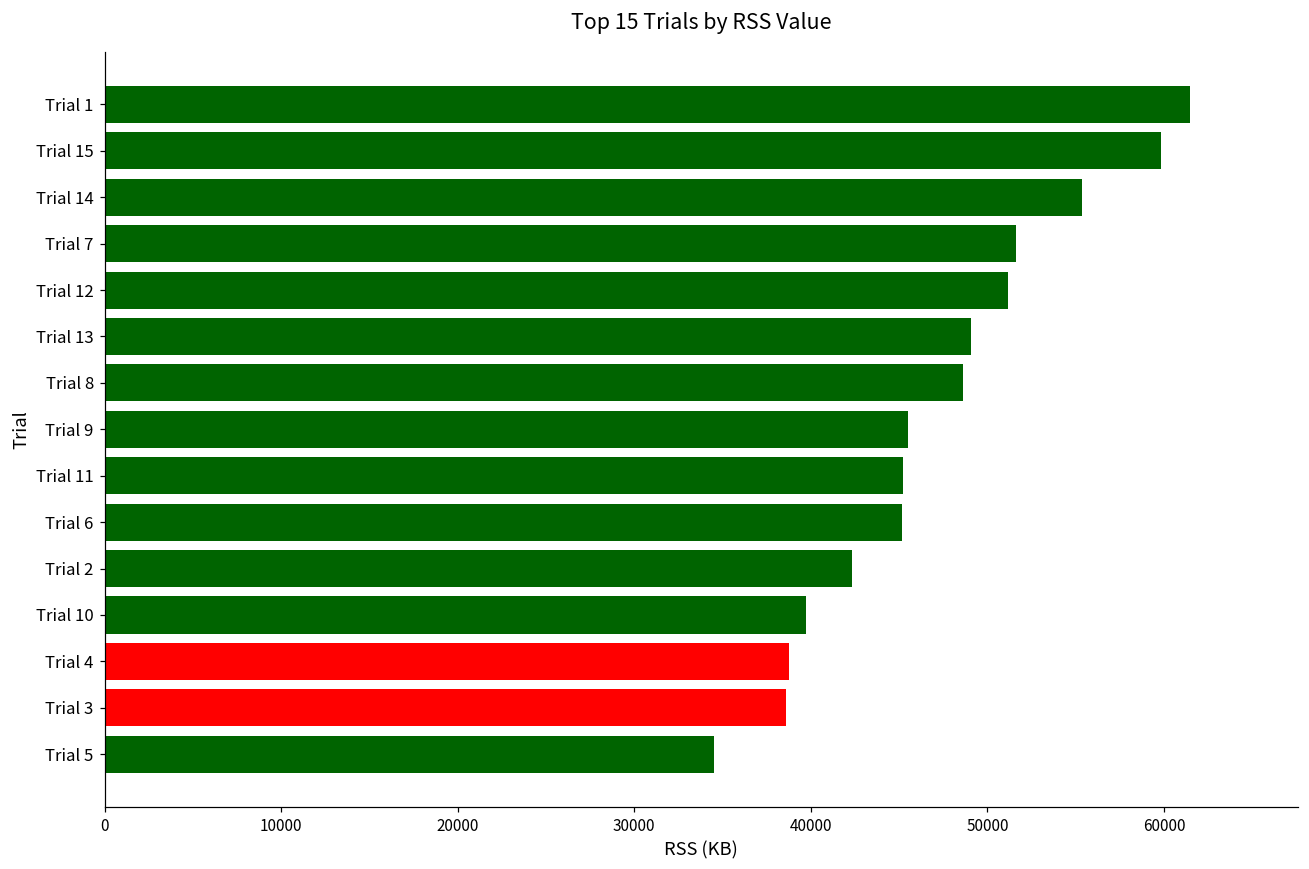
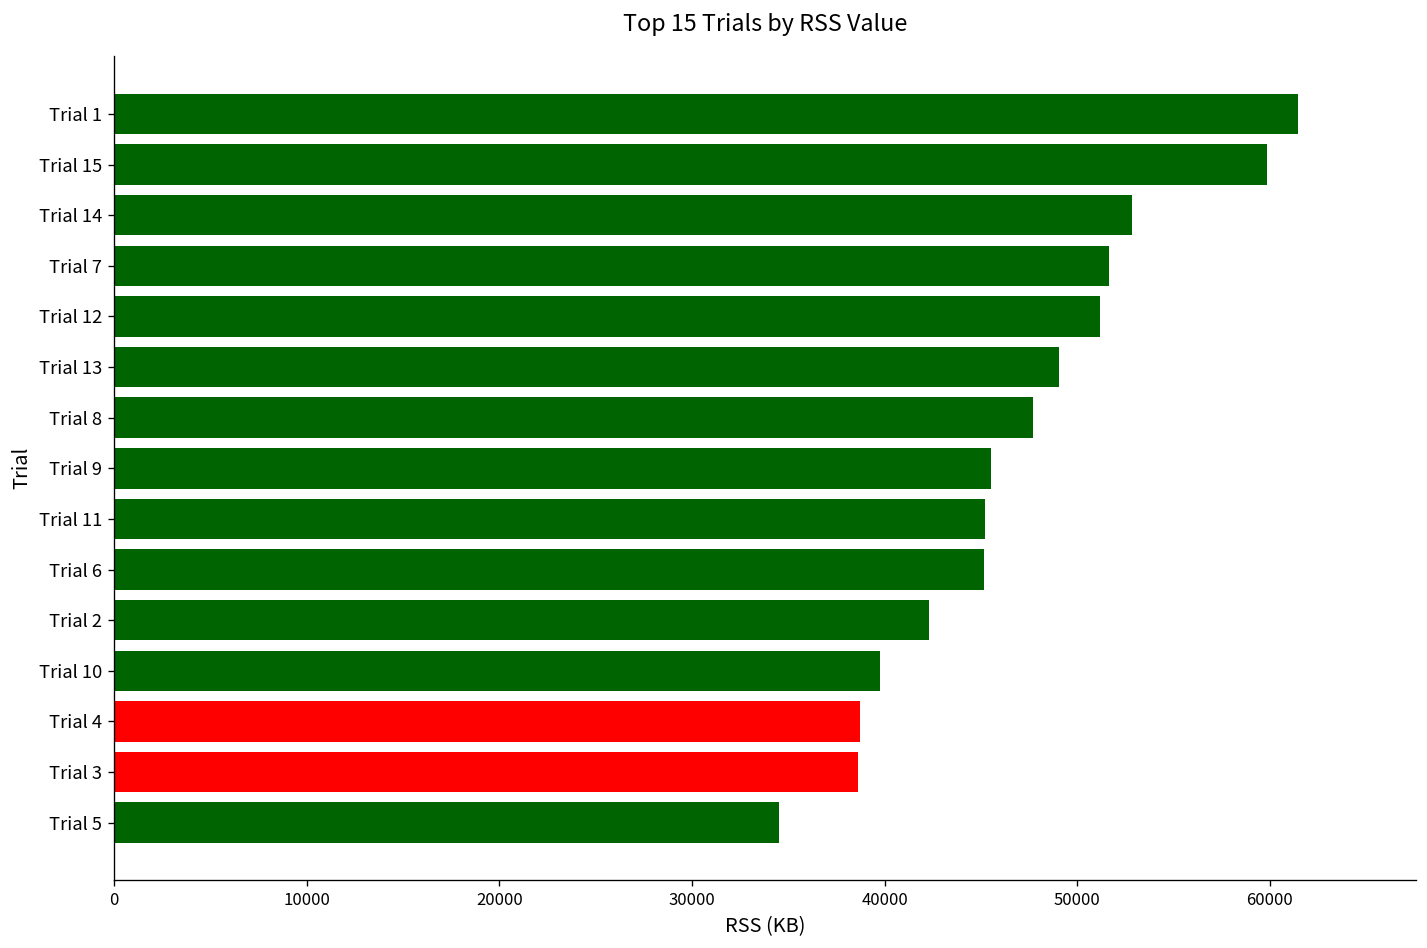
Trial 14: 55400 -> 52800
Trial 8: 48600 -> 47700
